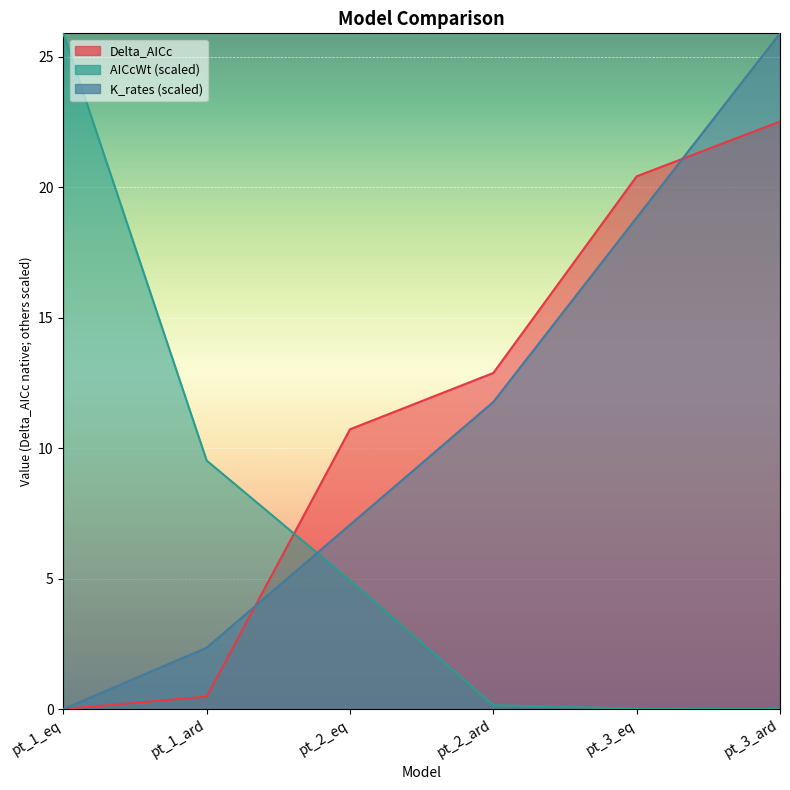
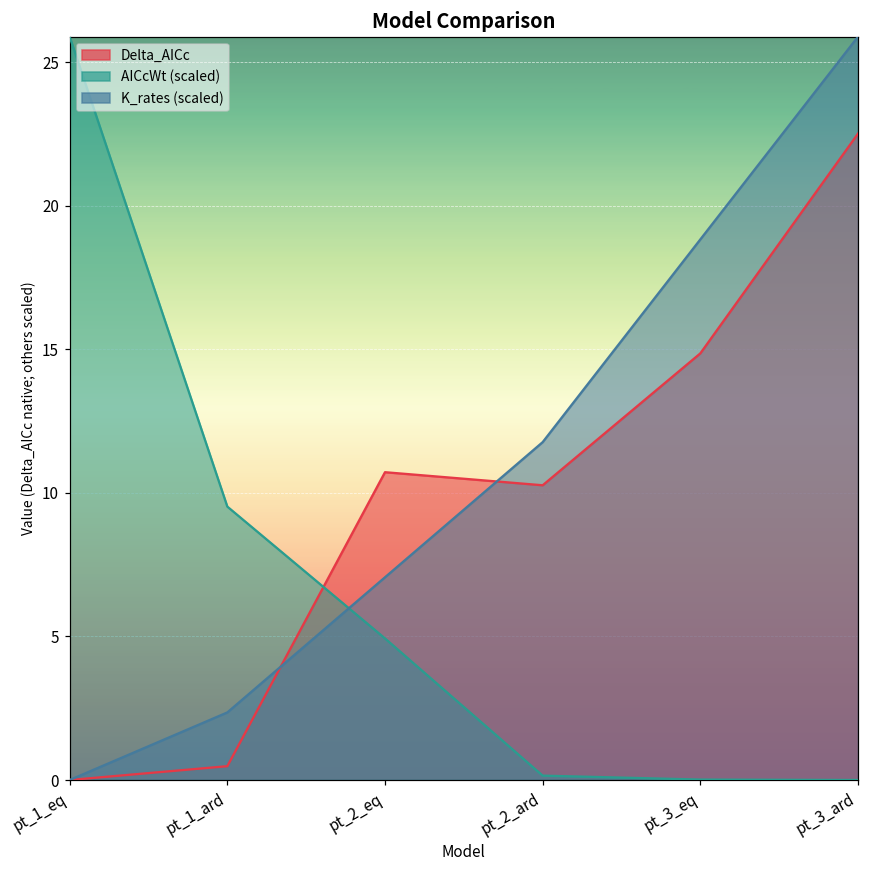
Delta_AICc, pt_2_ard: 12.9 -> 10.3
Delta_AICc, pt_3_eq: 20.4 -> 14.9
